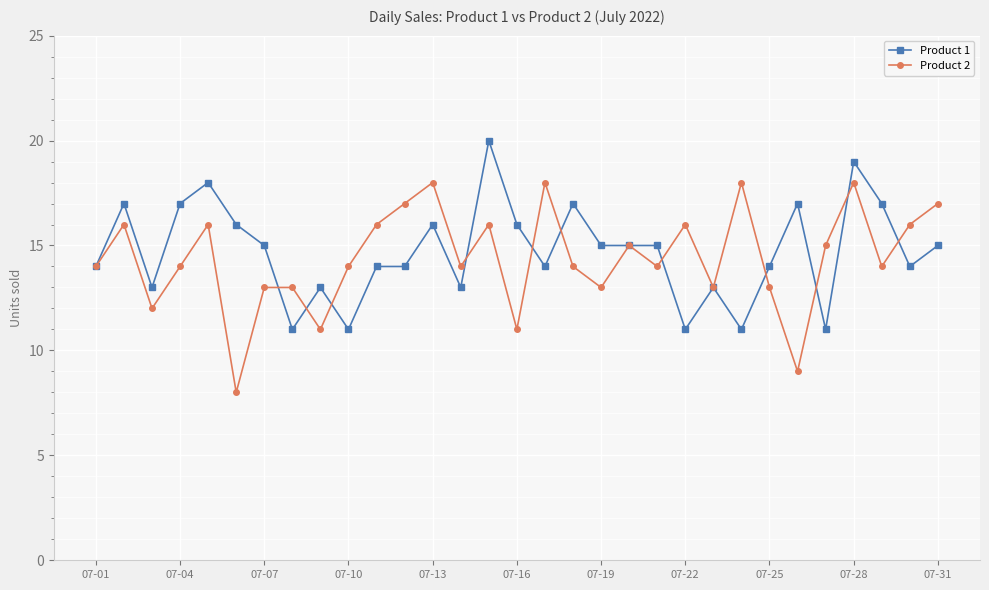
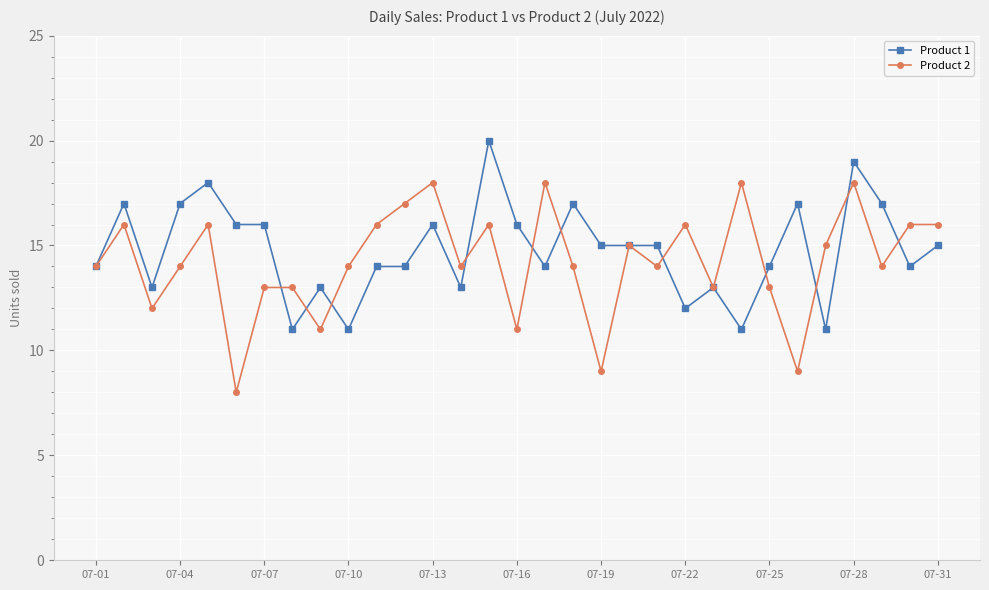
Product 1, 07-07: 15 -> 16
Product 2, 07-19: 13 -> 9
Product 1, 07-22: 11 -> 12
Product 2, 07-31: 17 -> 16
